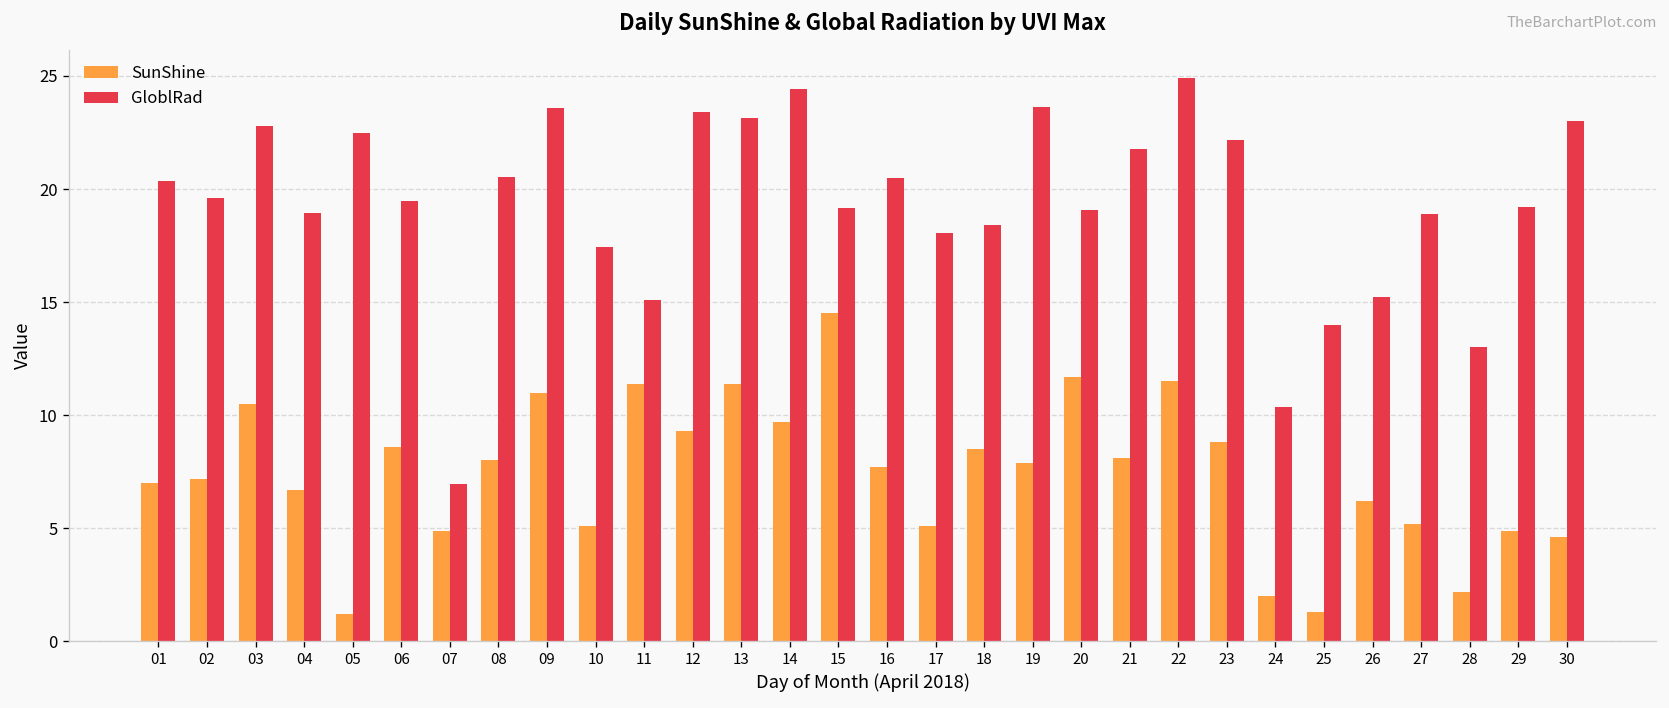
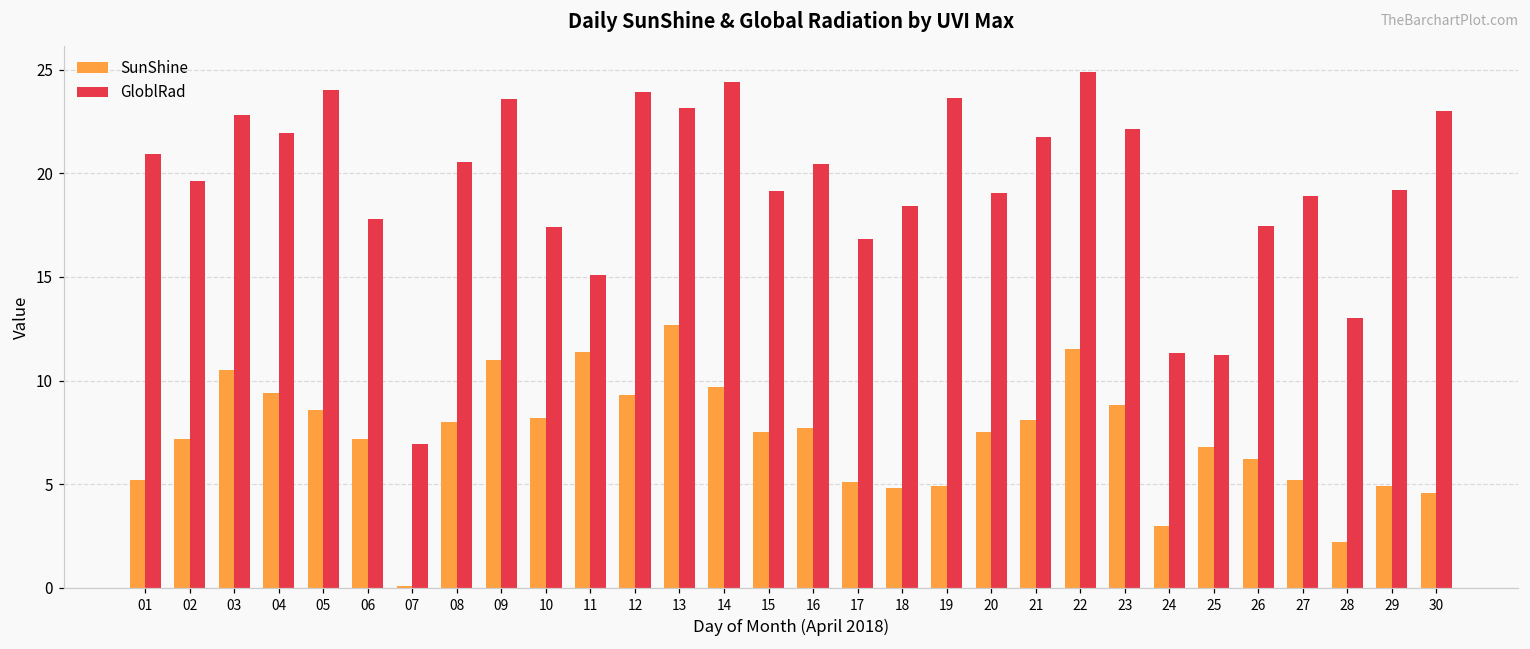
SunShine, 01: 7.0 -> 5.2
GloblRad, 01: 20.4 -> 20.9
SunShine, 04: 6.7 -> 9.4
GloblRad, 04: 19.0 -> 22.0
SunShine, 05: 1.2 -> 8.6
GloblRad, 05: 22.5 -> 24.0
SunShine, 06: 8.6 -> 7.2
GloblRad, 06: 19.5 -> 17.8
SunShine, 07: 4.9 -> 0.1
SunShine, 10: 5.1 -> 8.2
GloblRad, 12: 23.4 -> 23.9
SunShine, 13: 11.4 -> 12.7
SunShine, 15: 14.5 -> 7.5
GloblRad, 17: 18.0 -> 16.8
SunShine, 18: 8.5 -> 4.8
SunShine, 19: 7.9 -> 4.9
SunShine, 20: 11.7 -> 7.5
SunShine, 24: 2 -> 3
GloblRad, 24: 10.4 -> 11.4
SunShine, 25: 1.3 -> 6.8
GloblRad, 25: 14.0 -> 11.3
GloblRad, 26: 15.2 -> 17.4
